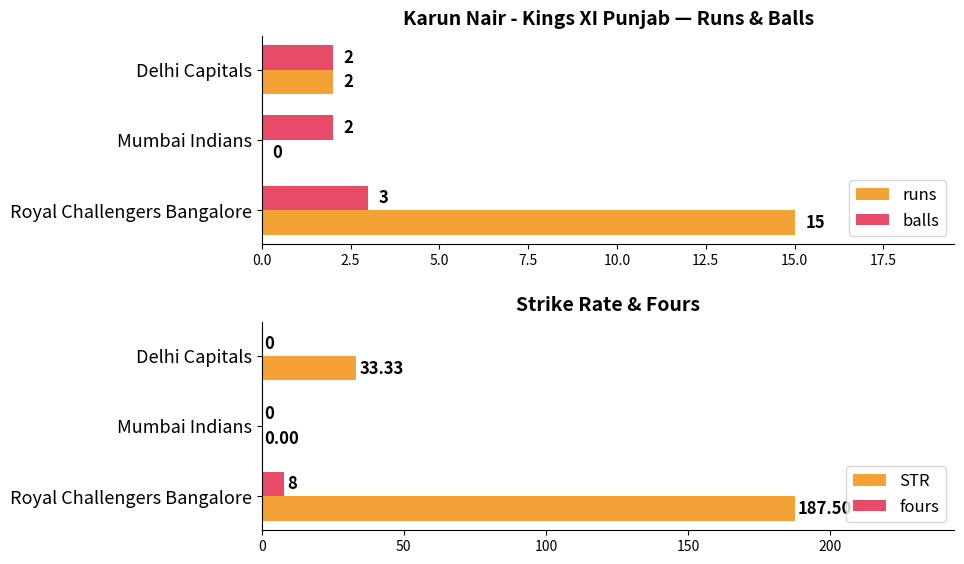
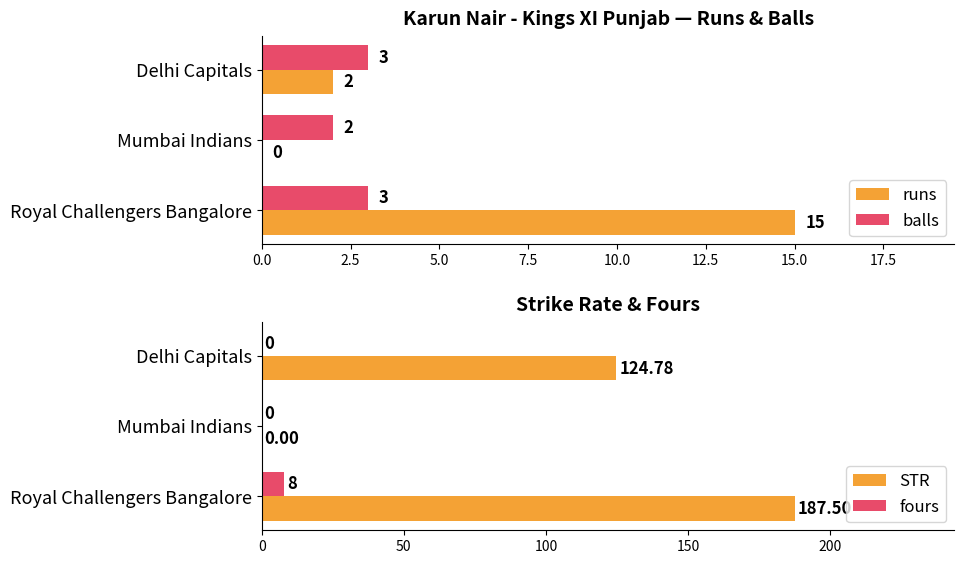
Karun Nair - Kings XI Punjab — Runs & Balls, balls, Delhi Capitals: 2 -> 3
Strike Rate & Fours, STR, Delhi Capitals: 33.33 -> 124.78
